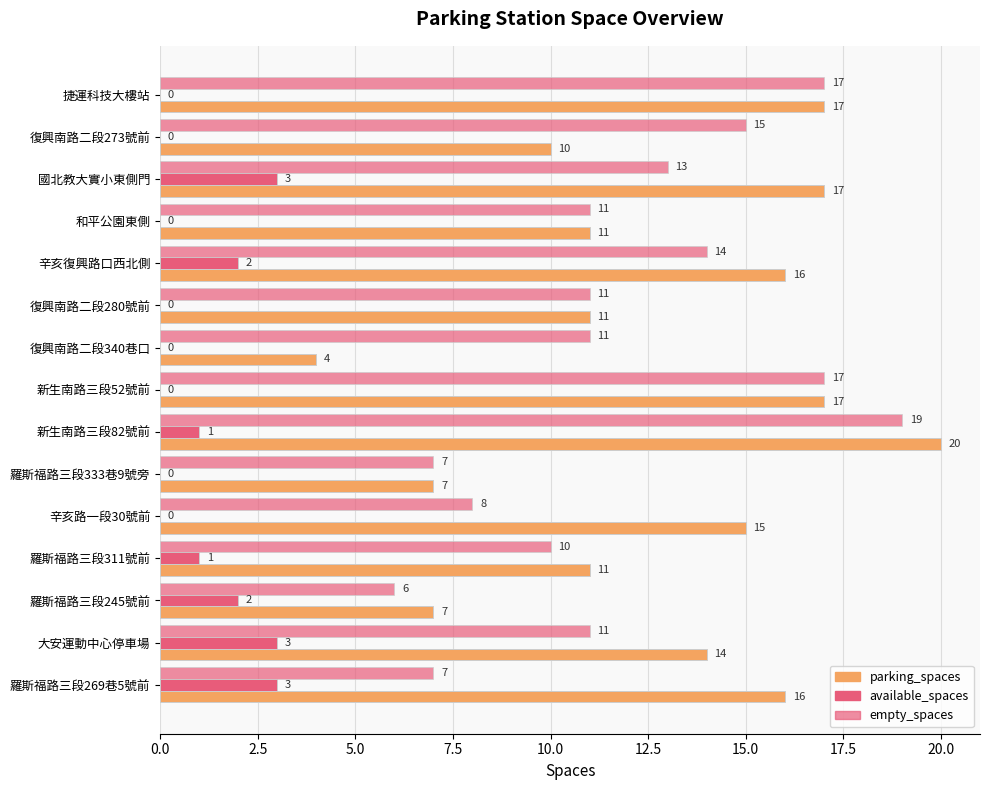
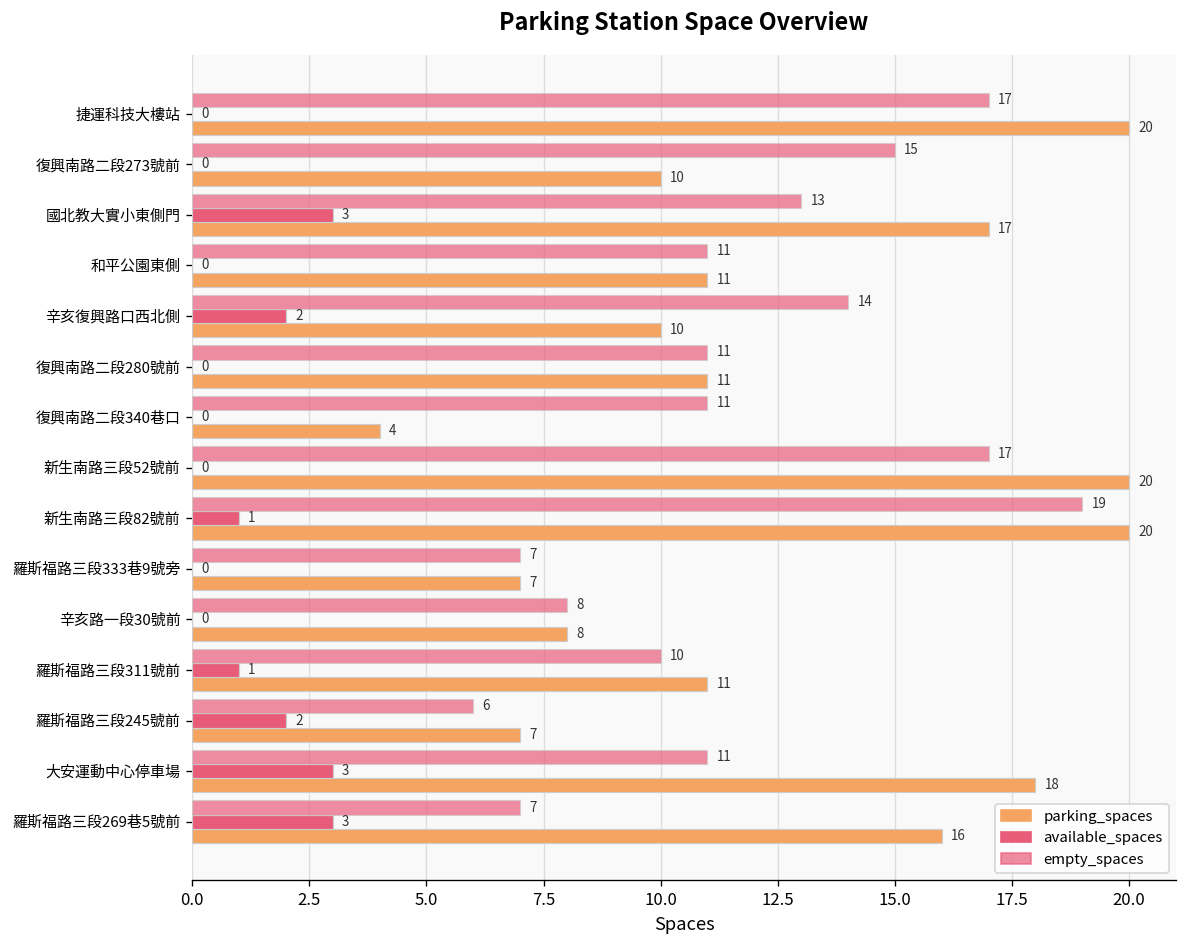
parking_spaces, 捷運科技大樓站: 17 -> 20
parking_spaces, 辛亥復興路口西北側: 16 -> 10
parking_spaces, 新生南路三段52號前: 17 -> 20
parking_spaces, 辛亥路一段30號前: 15 -> 8
parking_spaces, 大安運動中心停車場: 14 -> 18
